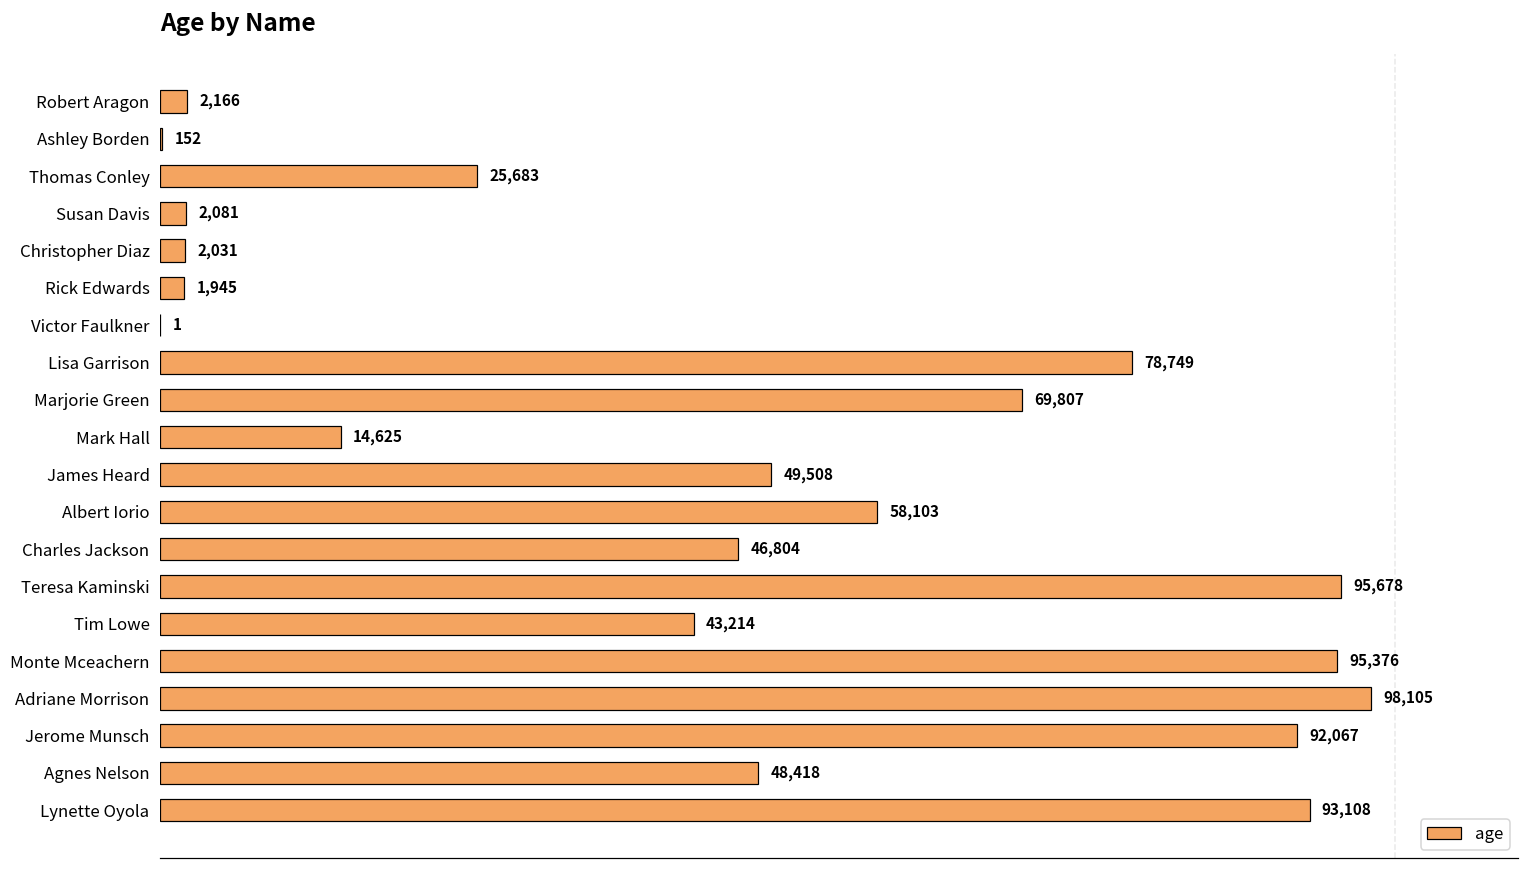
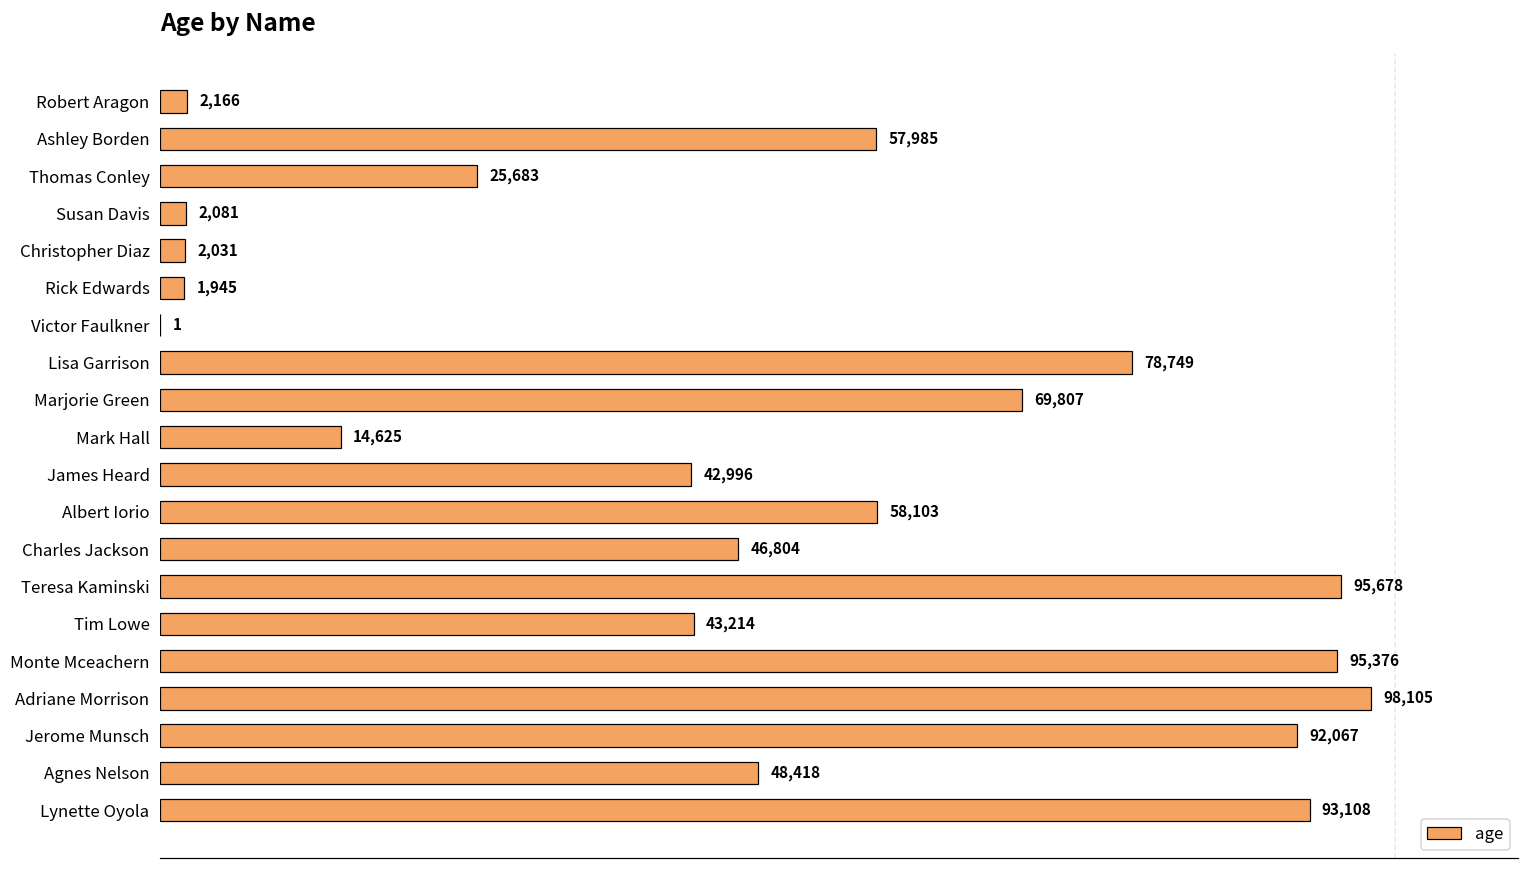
Ashley Borden: 152 -> 57,985
James Heard: 49,508 -> 42,996
